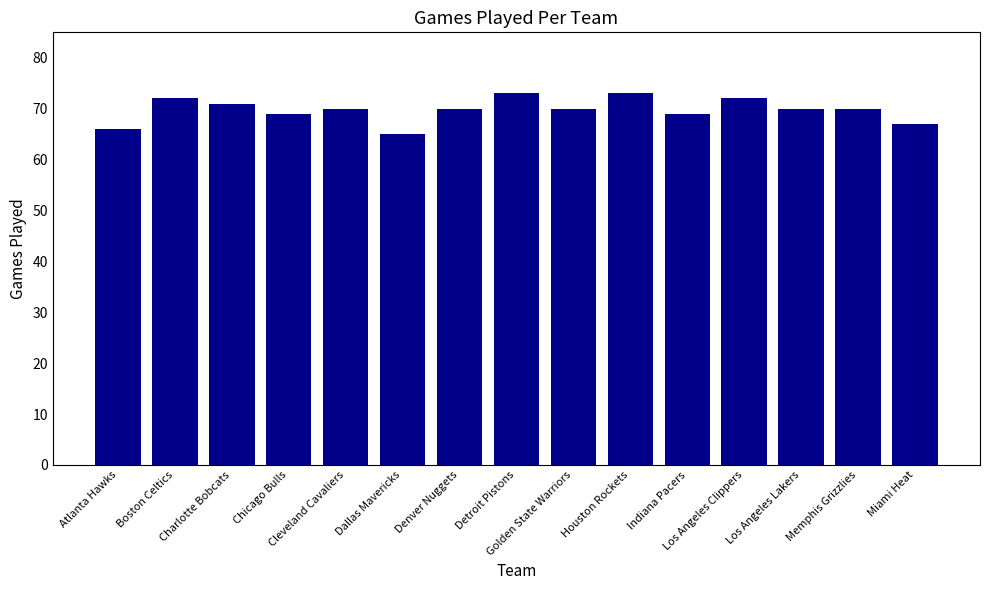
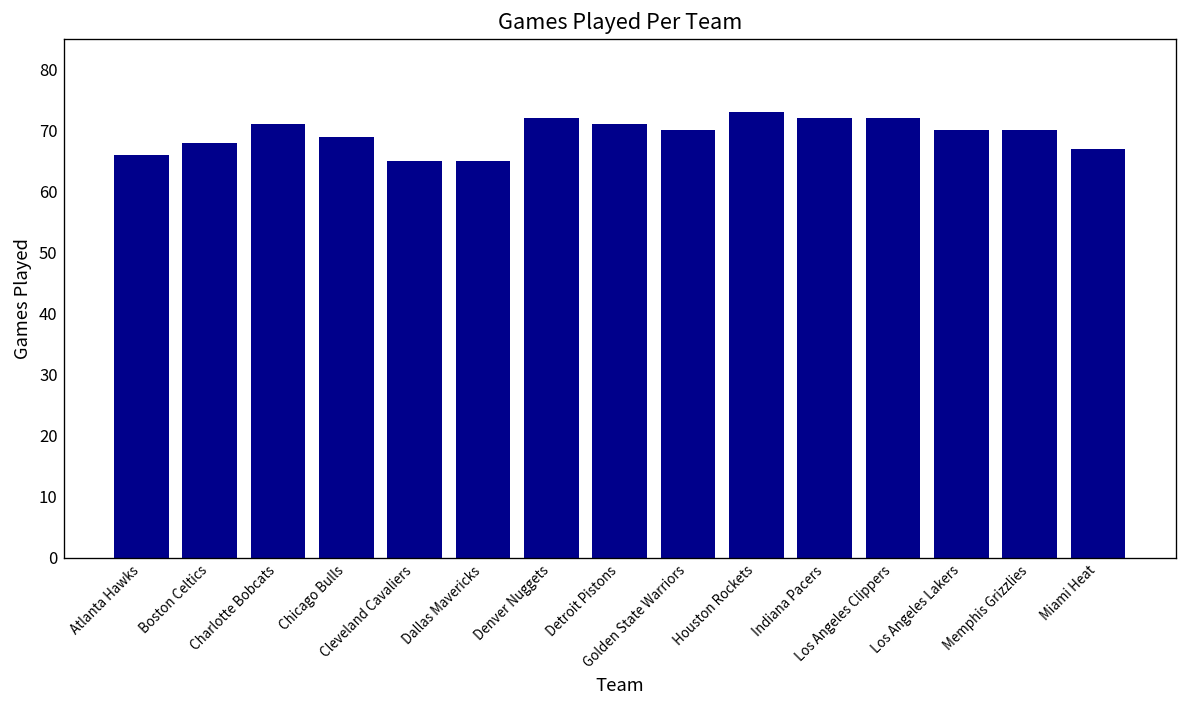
Boston Celtics: 72 -> 68
Cleveland Cavaliers: 70 -> 65
Denver Nuggets: 70 -> 72
Detroit Pistons: 73 -> 71
Indiana Pacers: 69 -> 72
